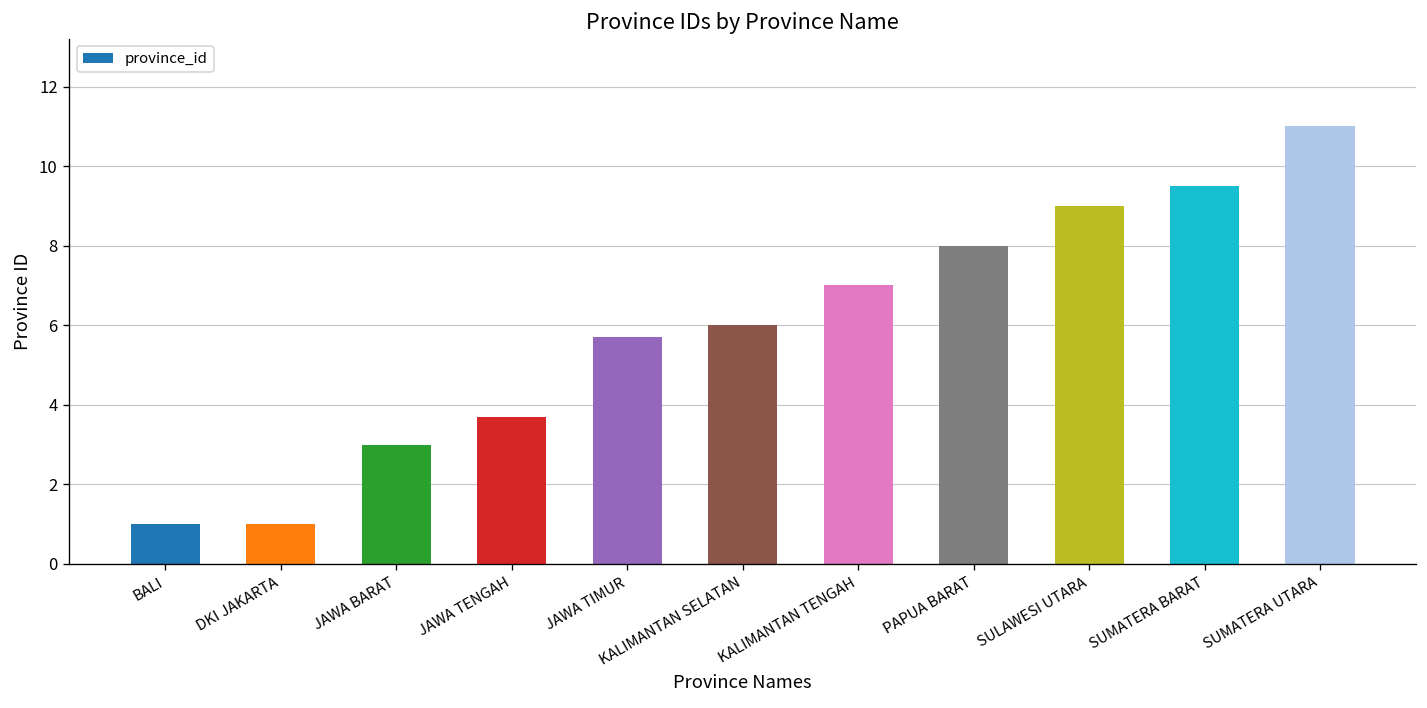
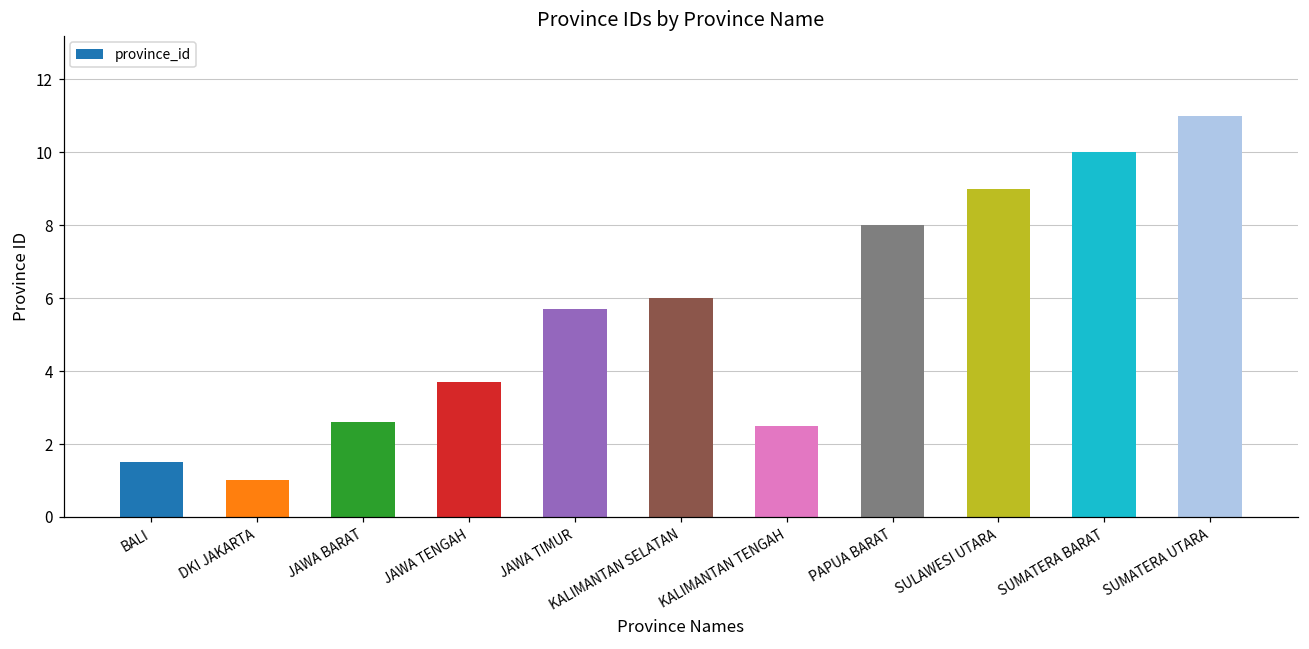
BALI: 1.0 -> 1.5
JAWA BARAT: 3.0 -> 2.6
KALIMANTAN TENGAH: 7.0 -> 2.5
SUMATERA BARAT: 9.5 -> 10.0
